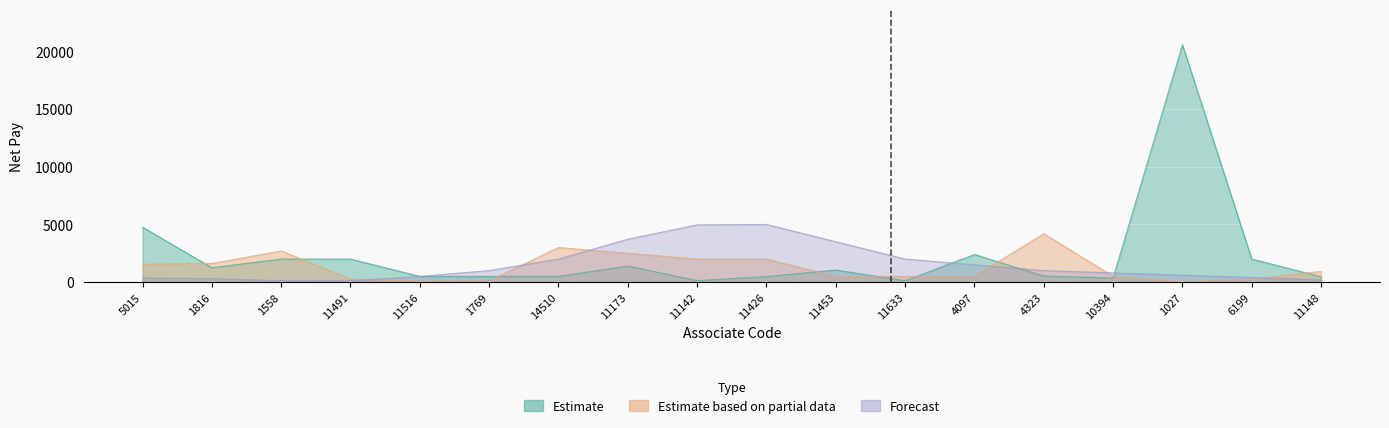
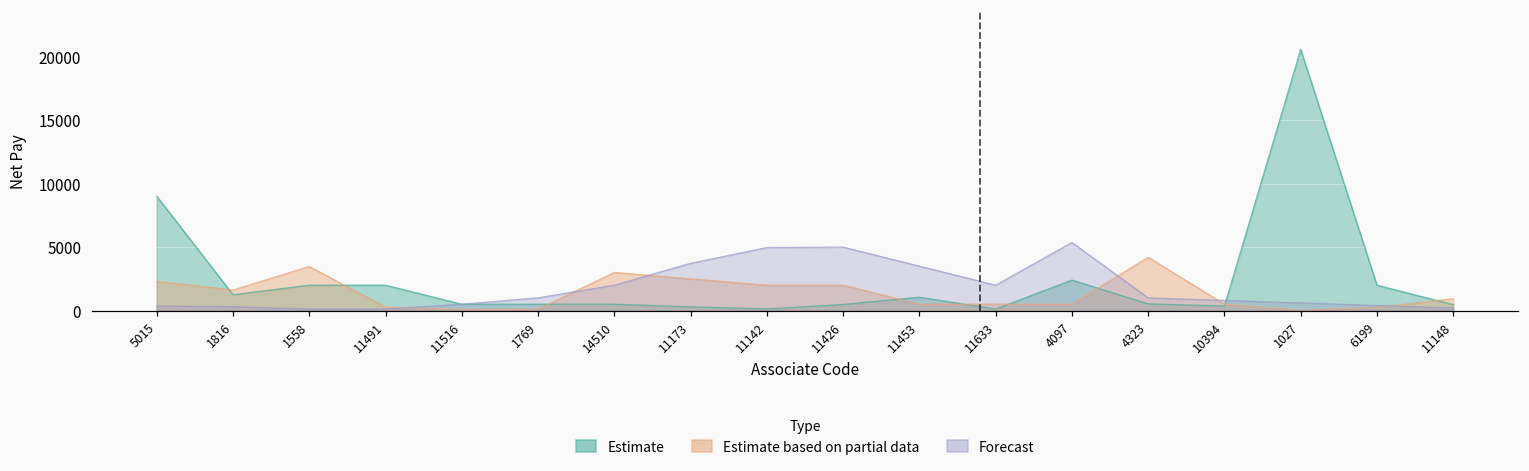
Estimate, 5015: 4800 -> 9000
Estimate based on partial data, 5015: 1500 -> 2300
Estimate based on partial data, 1558: 2700 -> 3500
Estimate, 11173: 1400 -> 300
Forecast, 4097: 1500 -> 5400
